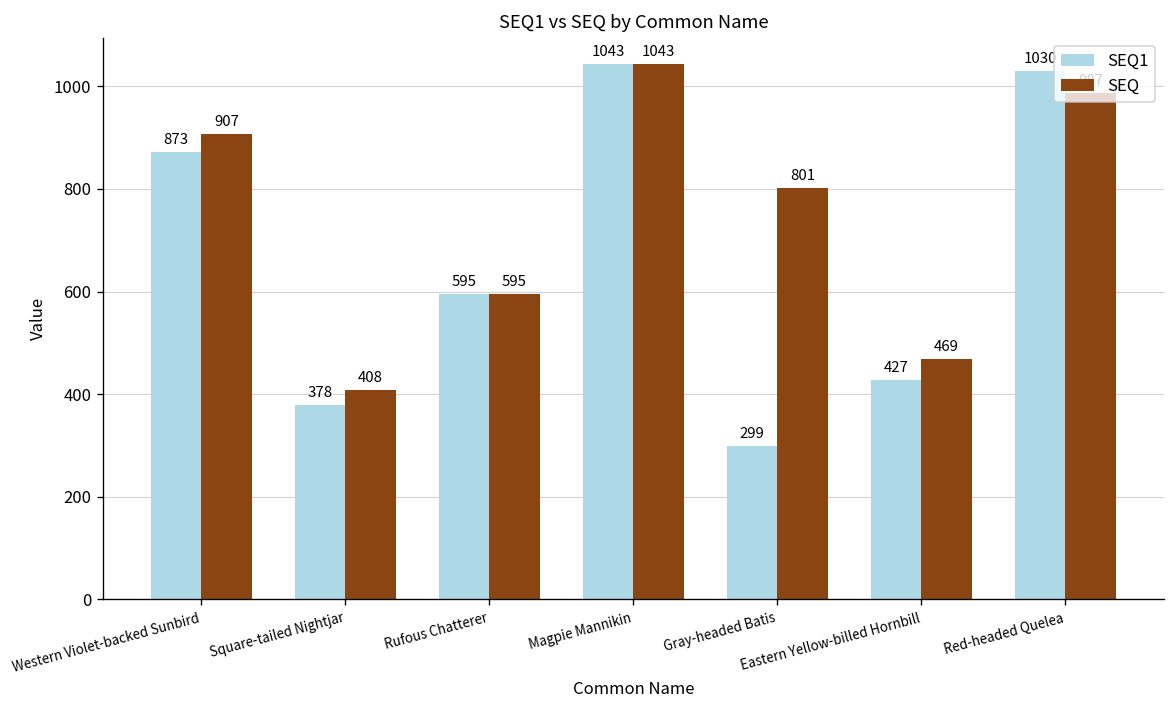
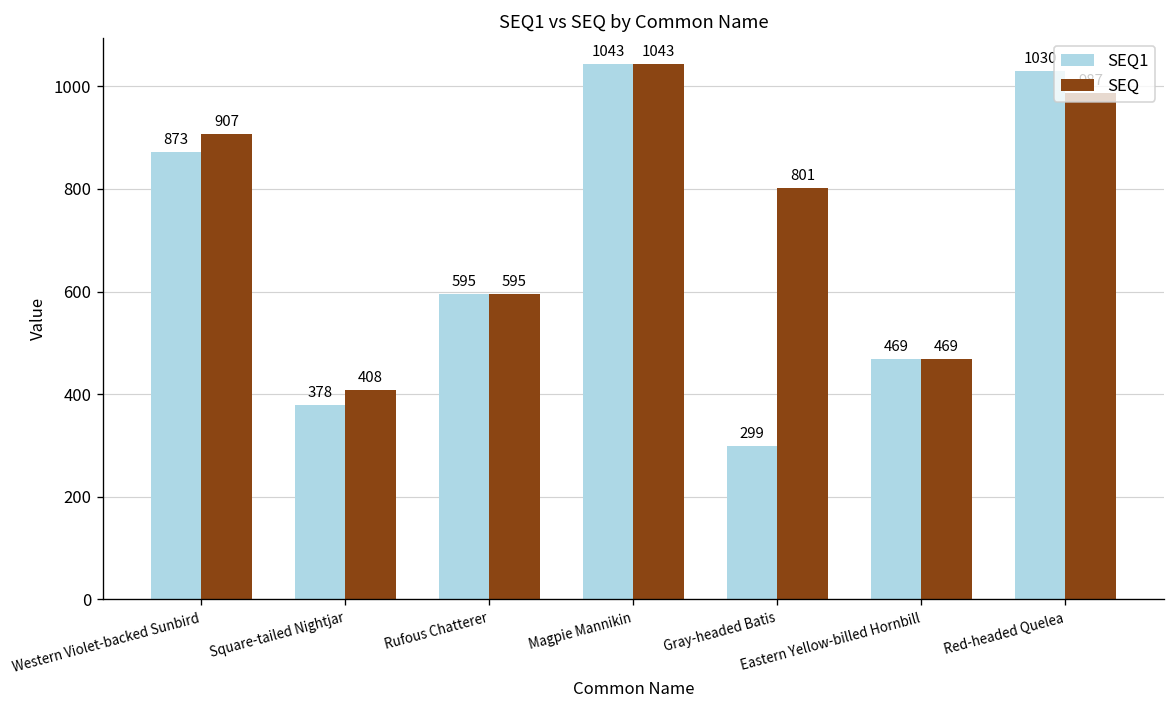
SEQ1, Eastern Yellow-billed Hornbill: 427 -> 469
